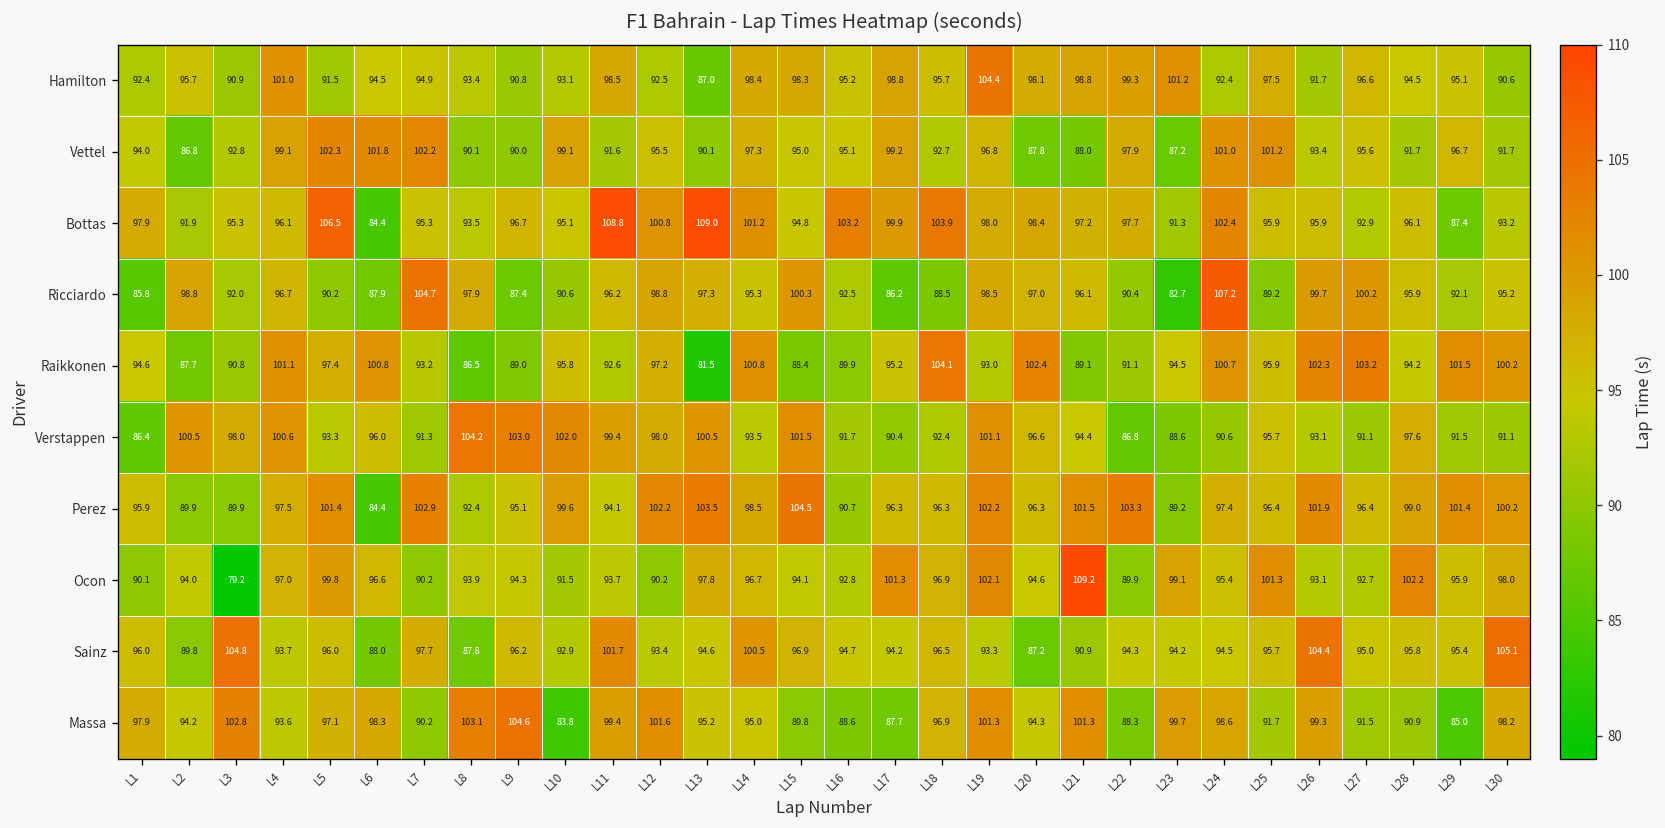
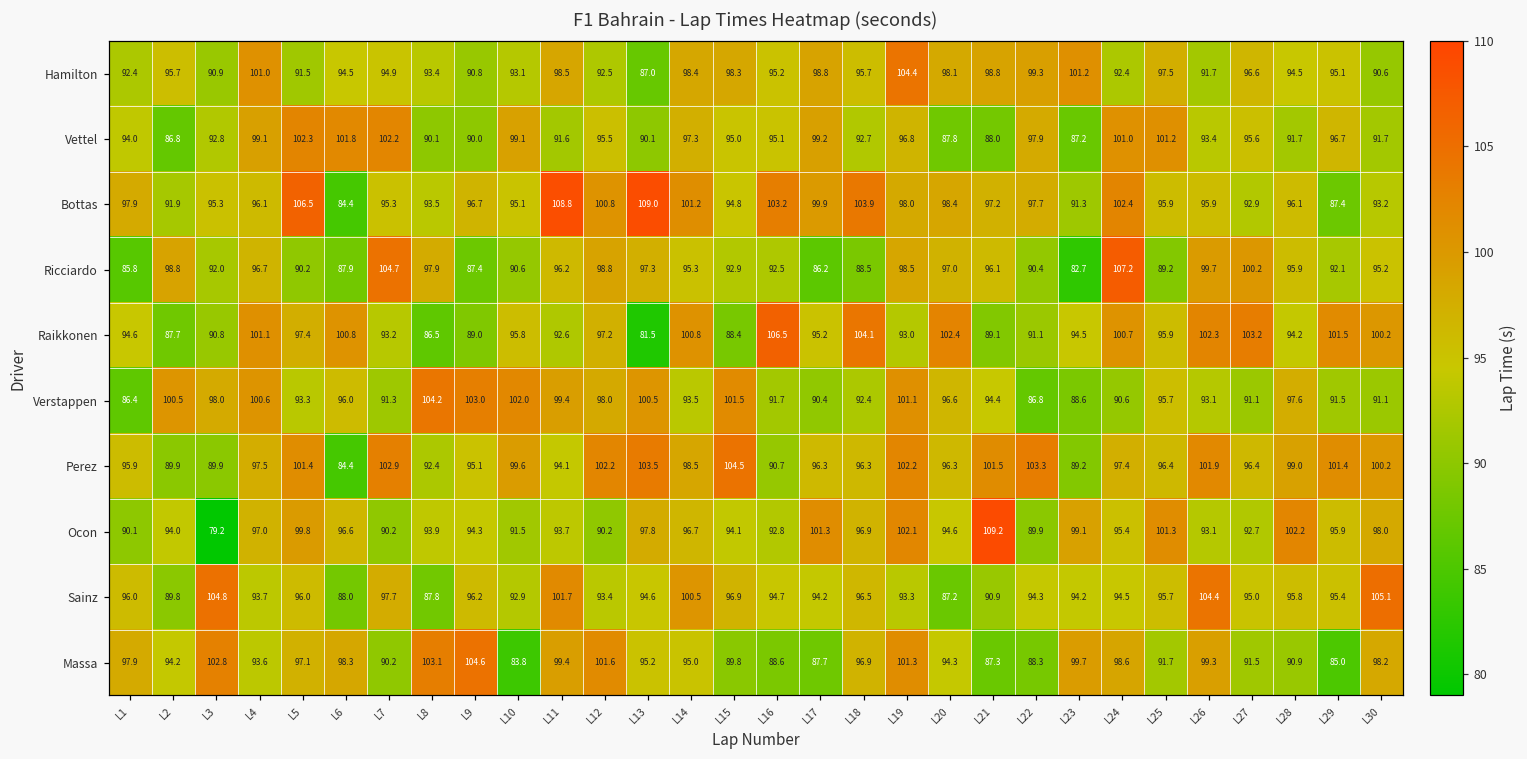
Ricciardo, L15: 100.3 -> 92.9
Raikkonen, L16: 89.9 -> 106.5
Massa, L21: 101.3 -> 87.3
